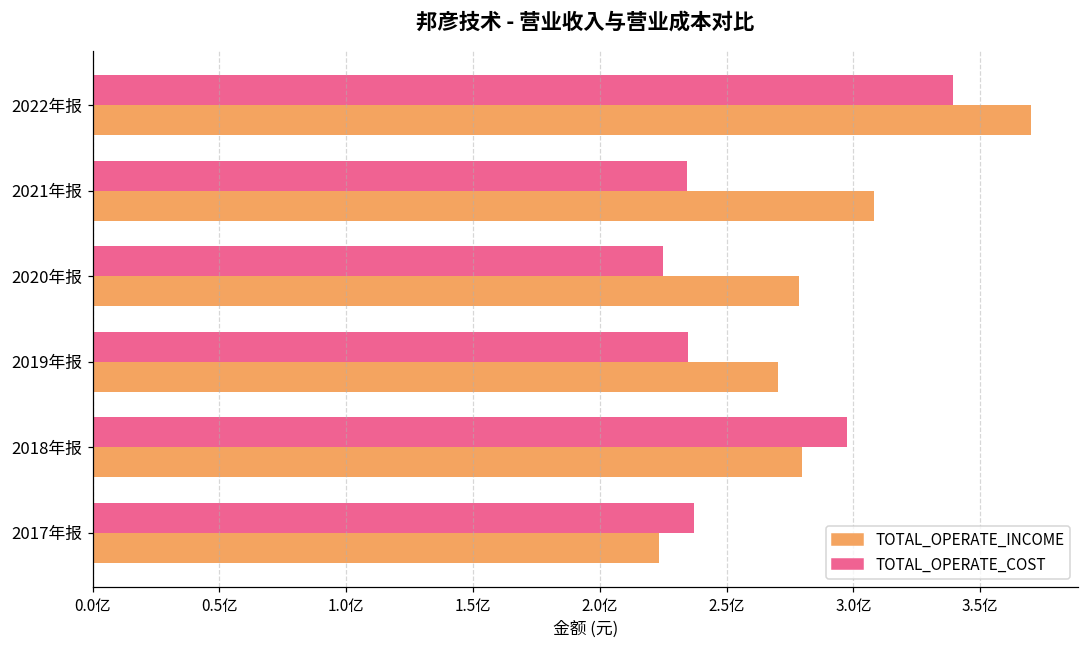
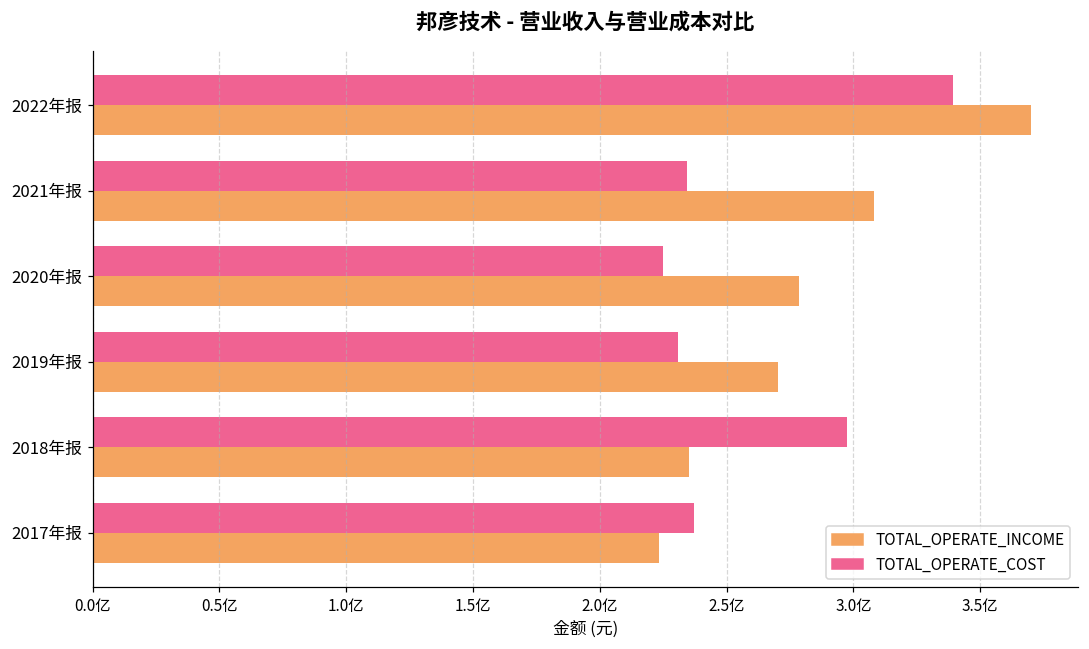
TOTAL_OPERATE_COST, 2019年报: 2.35亿 -> 2.31亿
TOTAL_OPERATE_INCOME, 2018年报: 2.80亿 -> 2.35亿
